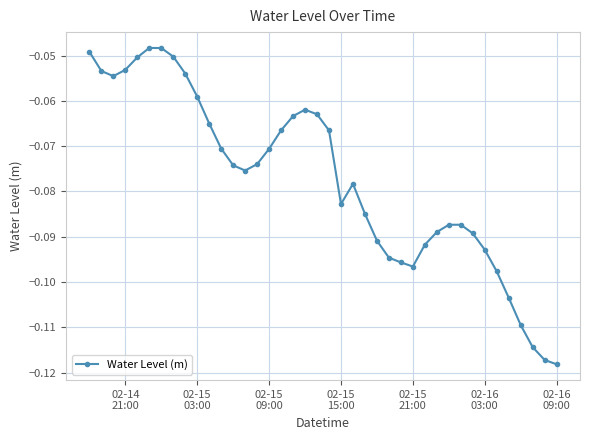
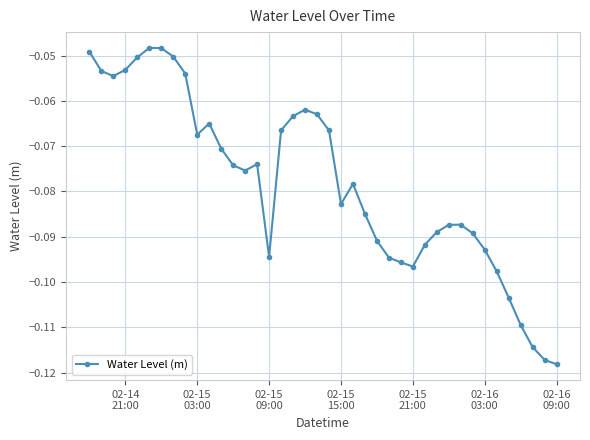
02-15 03:00: -0.059 -> -0.067
02-15 09:00: -0.071 -> -0.094
